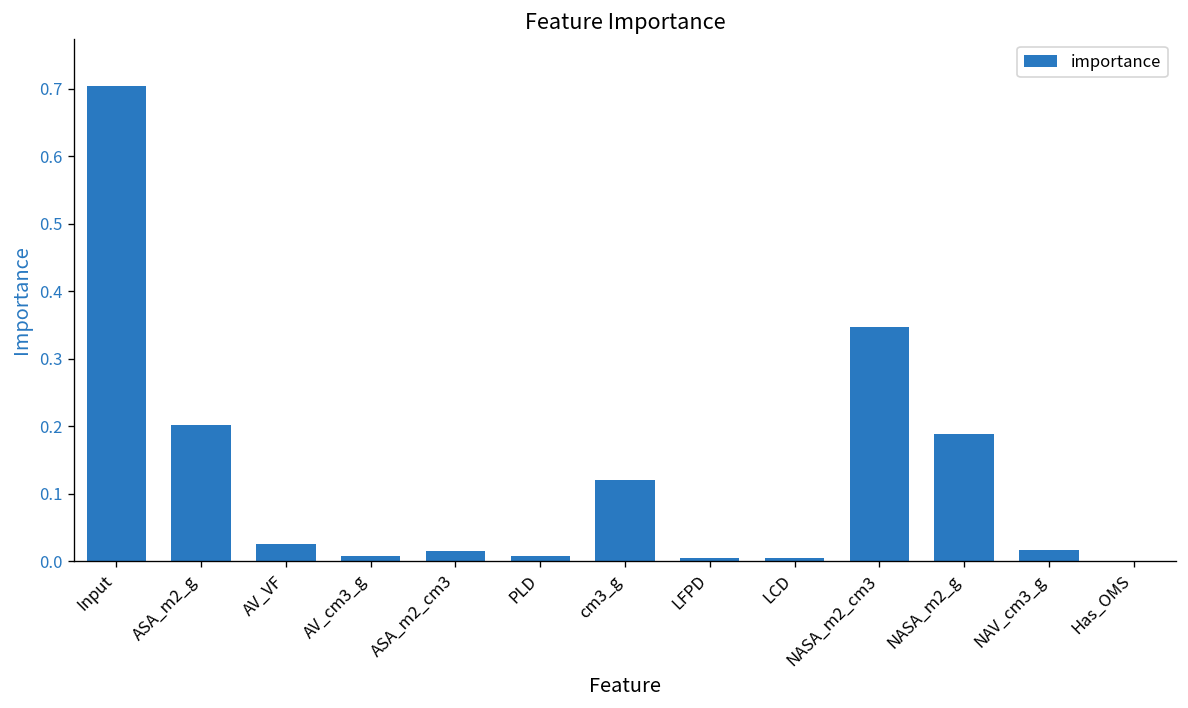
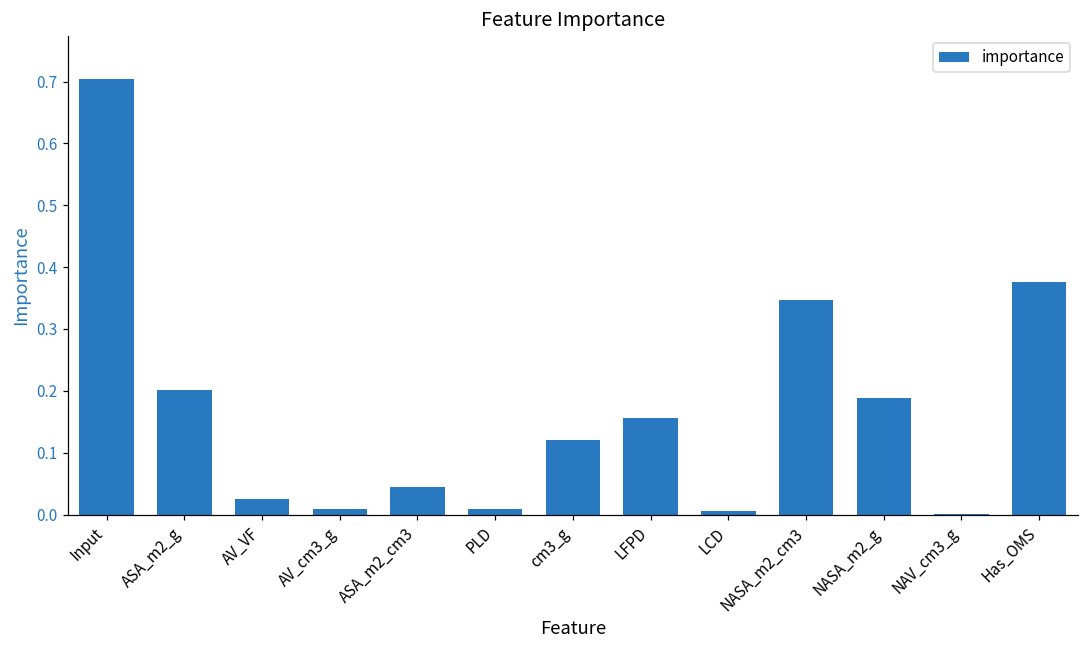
ASA_m2_cm3: 0.02 -> 0.04
LFPD: 0.01 -> 0.16
NAV_cm3_g: 0.02 -> 0.00
Has_OMS: 0.00 -> 0.38
